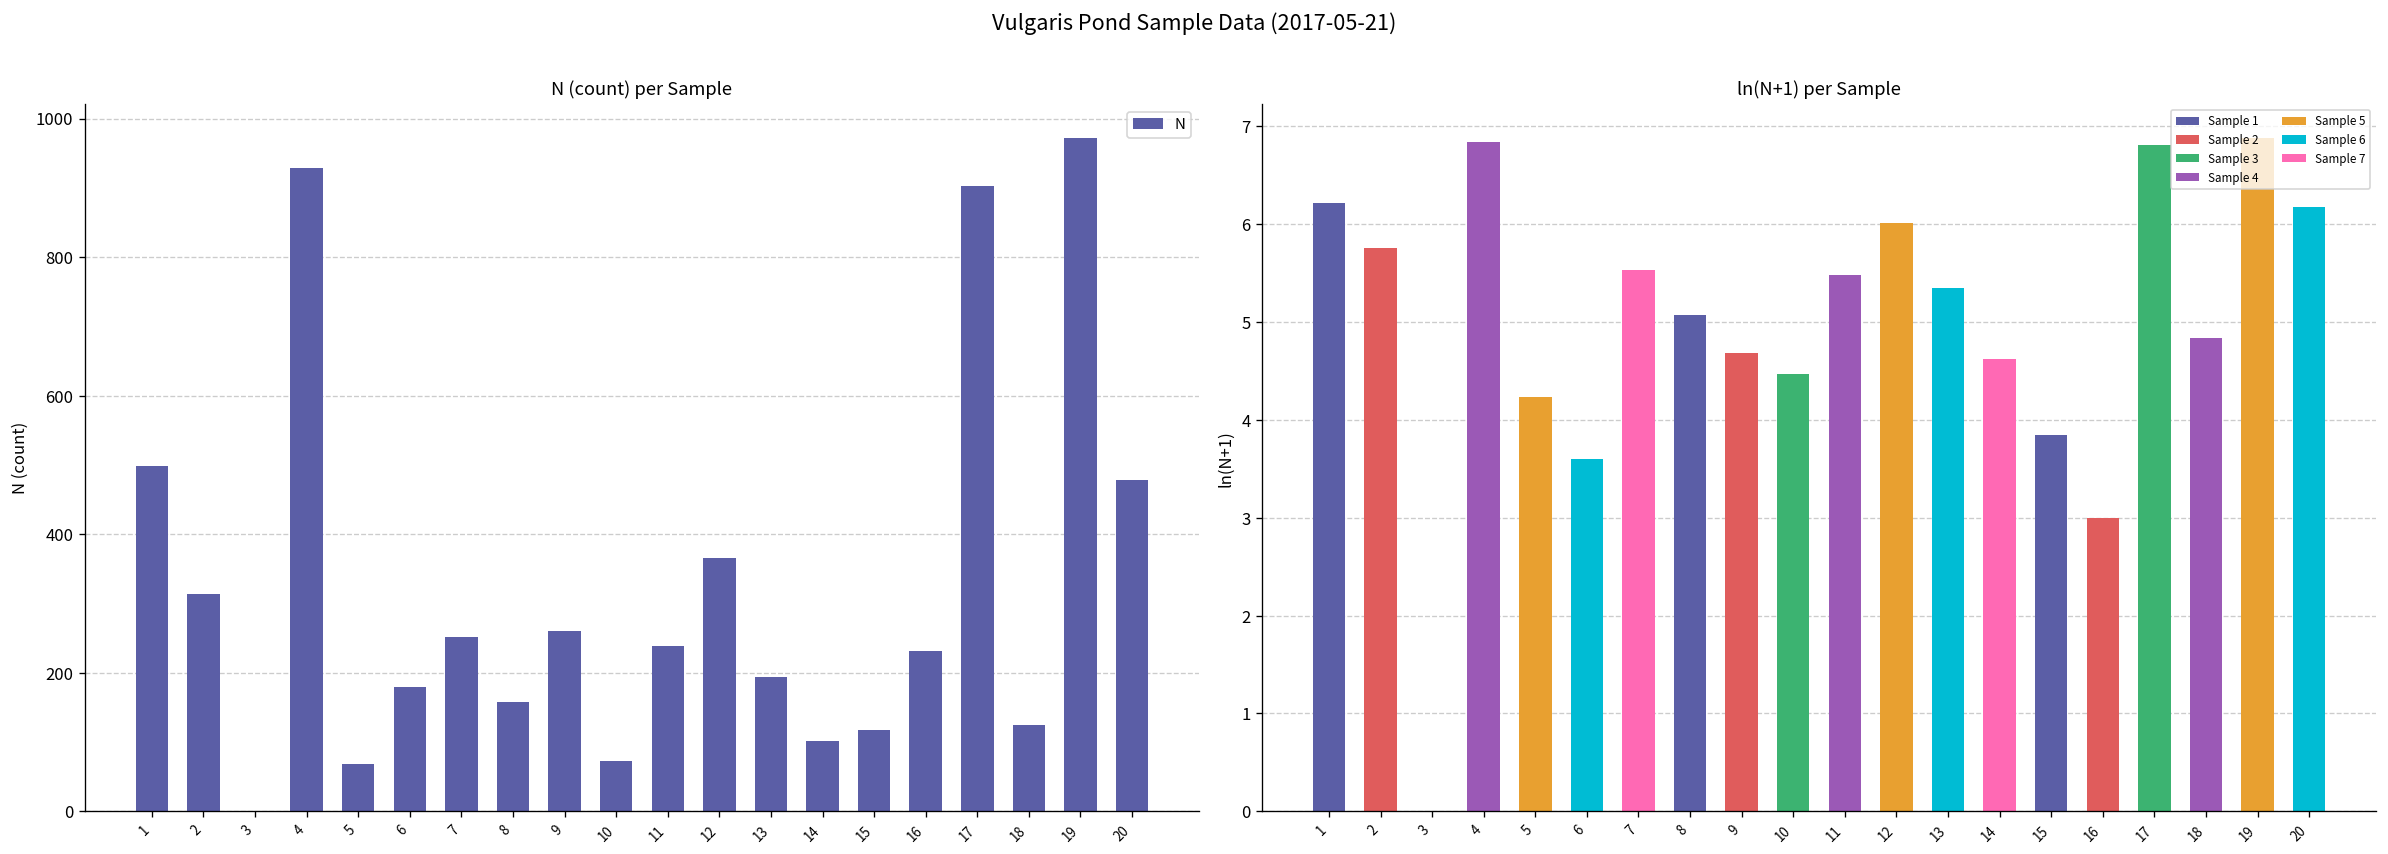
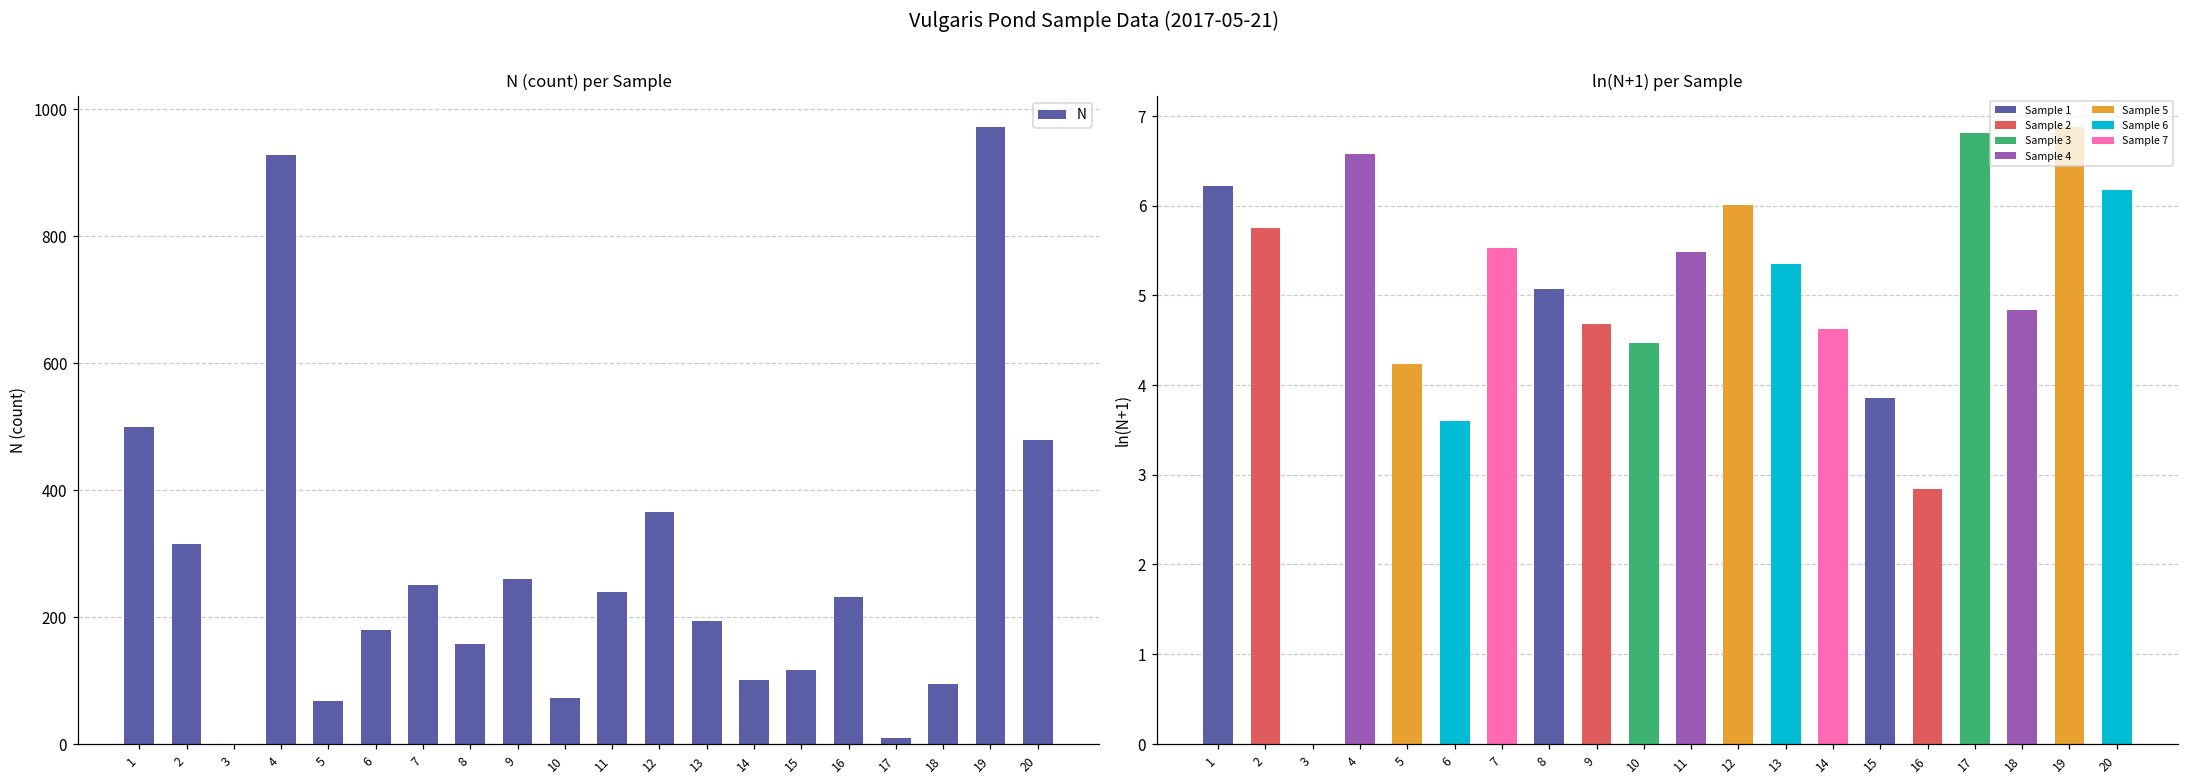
N (count) per Sample, 17: 900 -> 10
N (count) per Sample, 18: 130 -> 100
ln(N+1) per Sample, 4: 6.8 -> 6.6
ln(N+1) per Sample, 16: 3.0 -> 2.8
